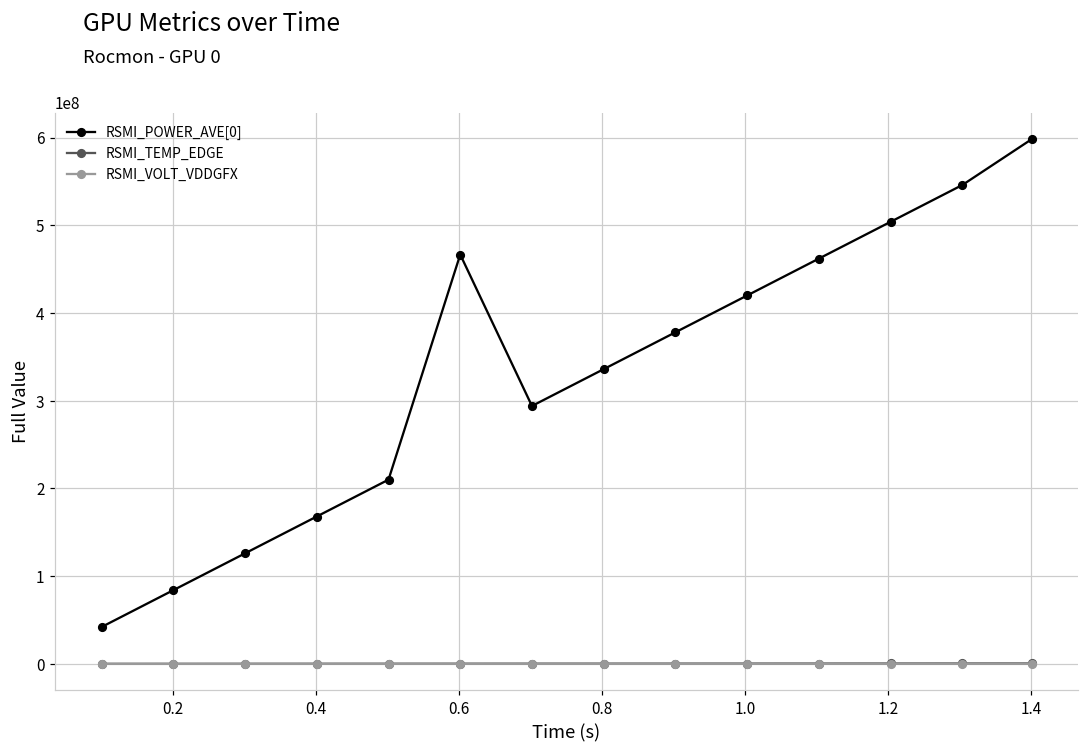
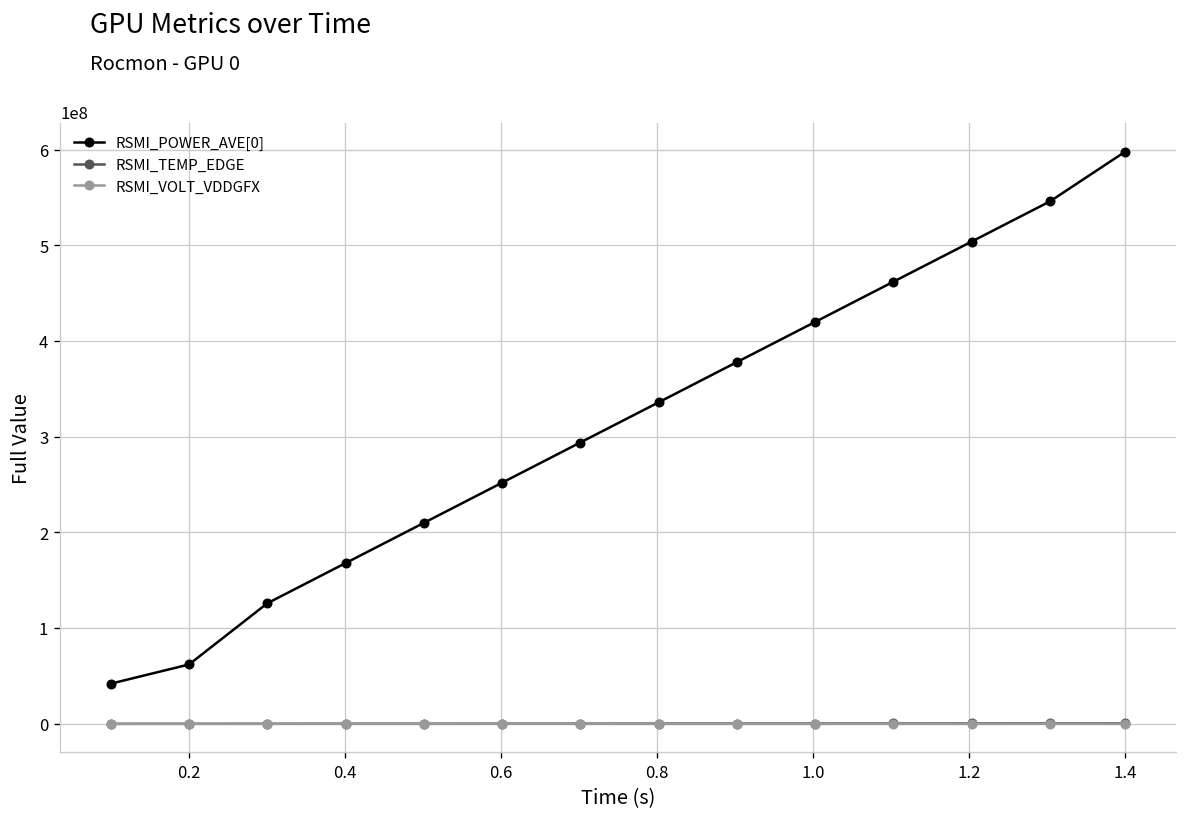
RSMI_POWER_AVE[0], 0.2: 80000000 -> 60000000
RSMI_POWER_AVE[0], 0.6: 470000000 -> 250000000
